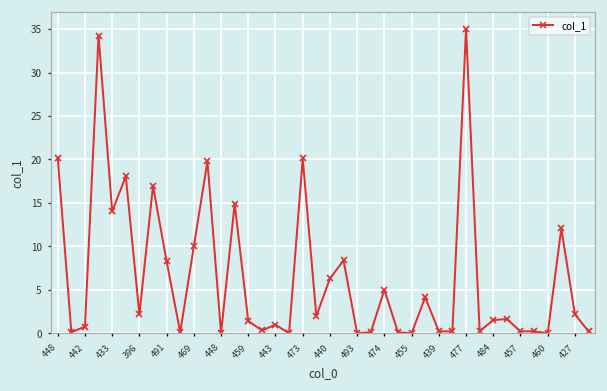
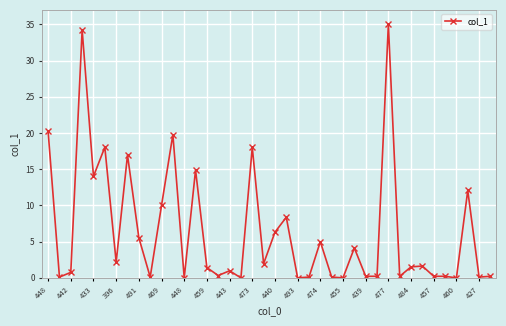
491: 8 -> 6
473: 20 -> 18
427: 2 -> 0
